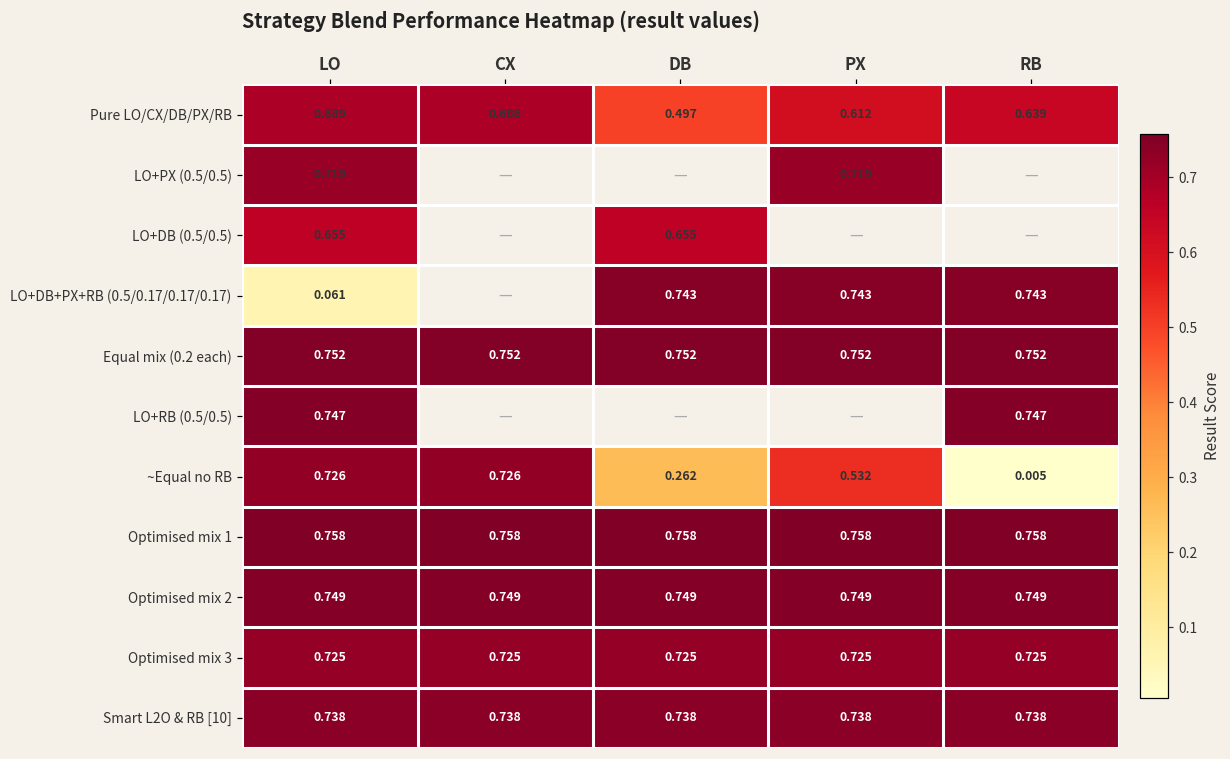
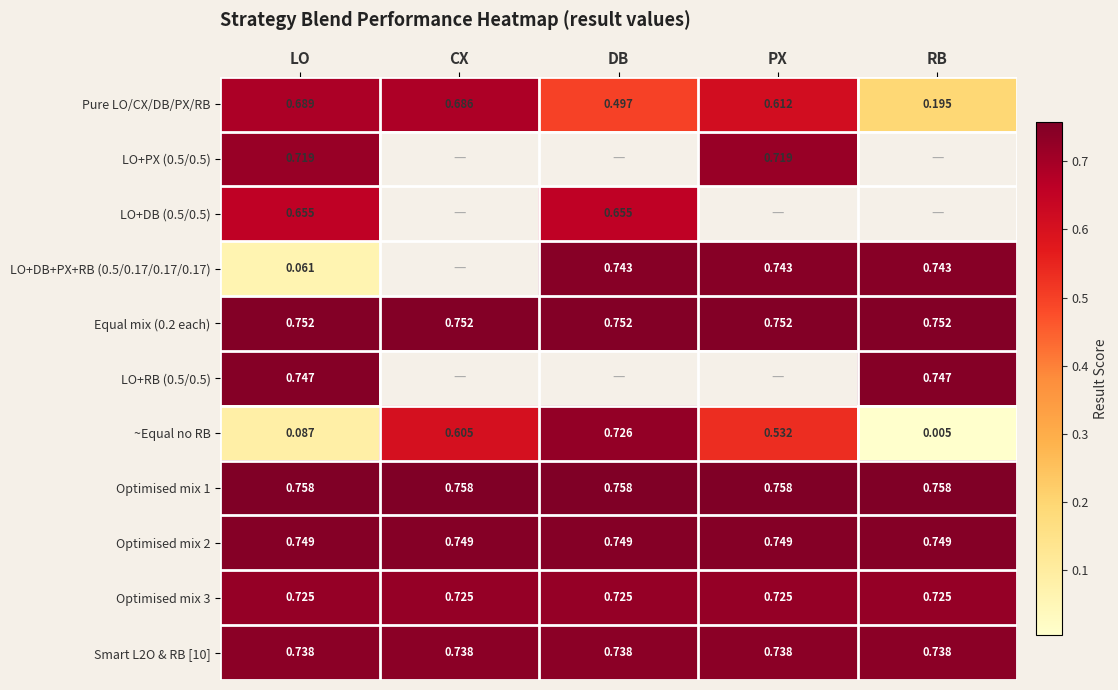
Pure LO/CX/DB/PX/RB, RB: 0.639 -> 0.195
~Equal no RB, LO: 0.726 -> 0.087
~Equal no RB, CX: 0.726 -> 0.605
~Equal no RB, DB: 0.262 -> 0.726
